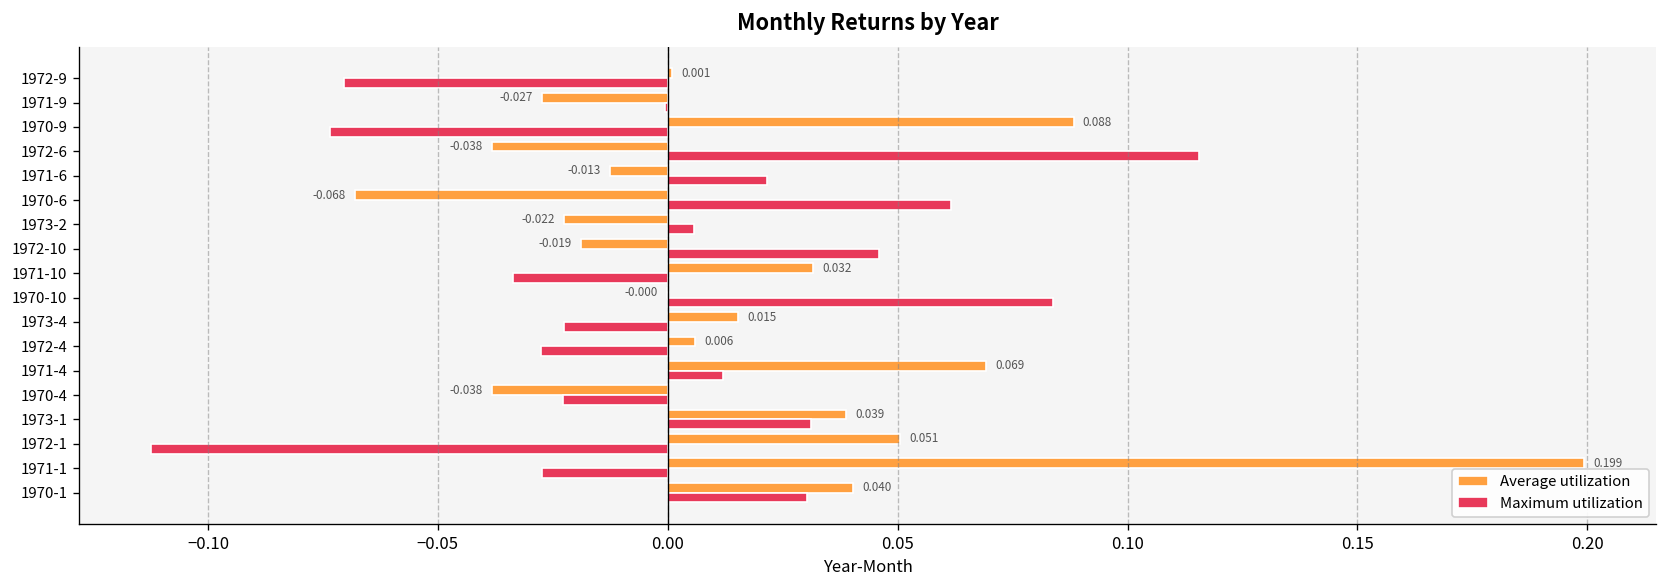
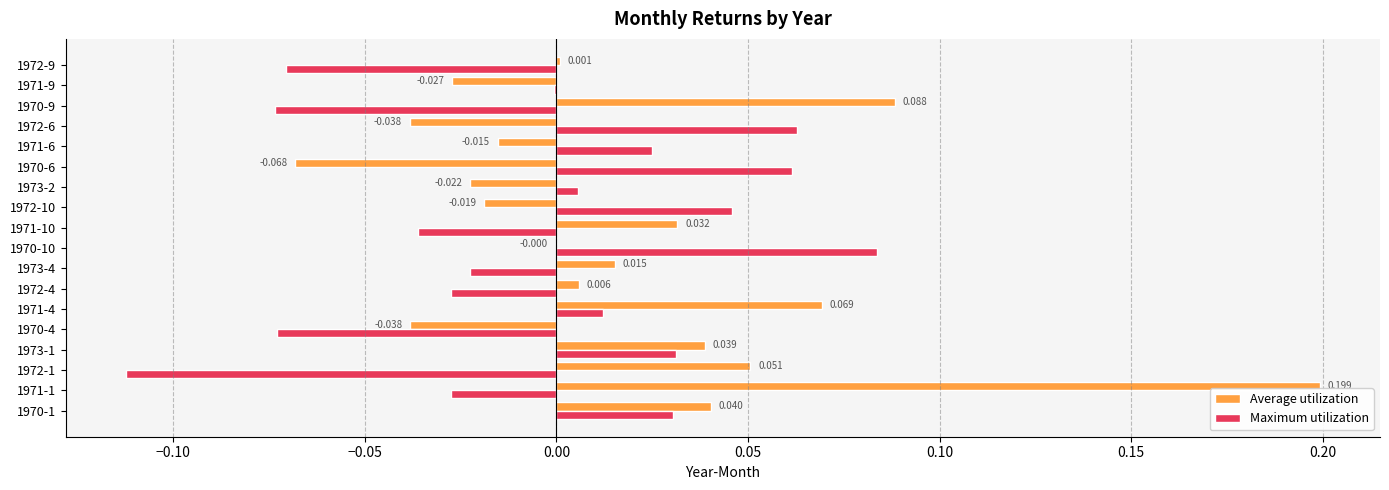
Maximum utilization, 1972-6: 0.116 -> 0.063
Average utilization, 1971-6: -0.013 -> -0.015
Maximum utilization, 1971-6: 0.022 -> 0.025
Maximum utilization, 1971-10: -0.034 -> -0.036
Maximum utilization, 1970-4: -0.023 -> -0.073
